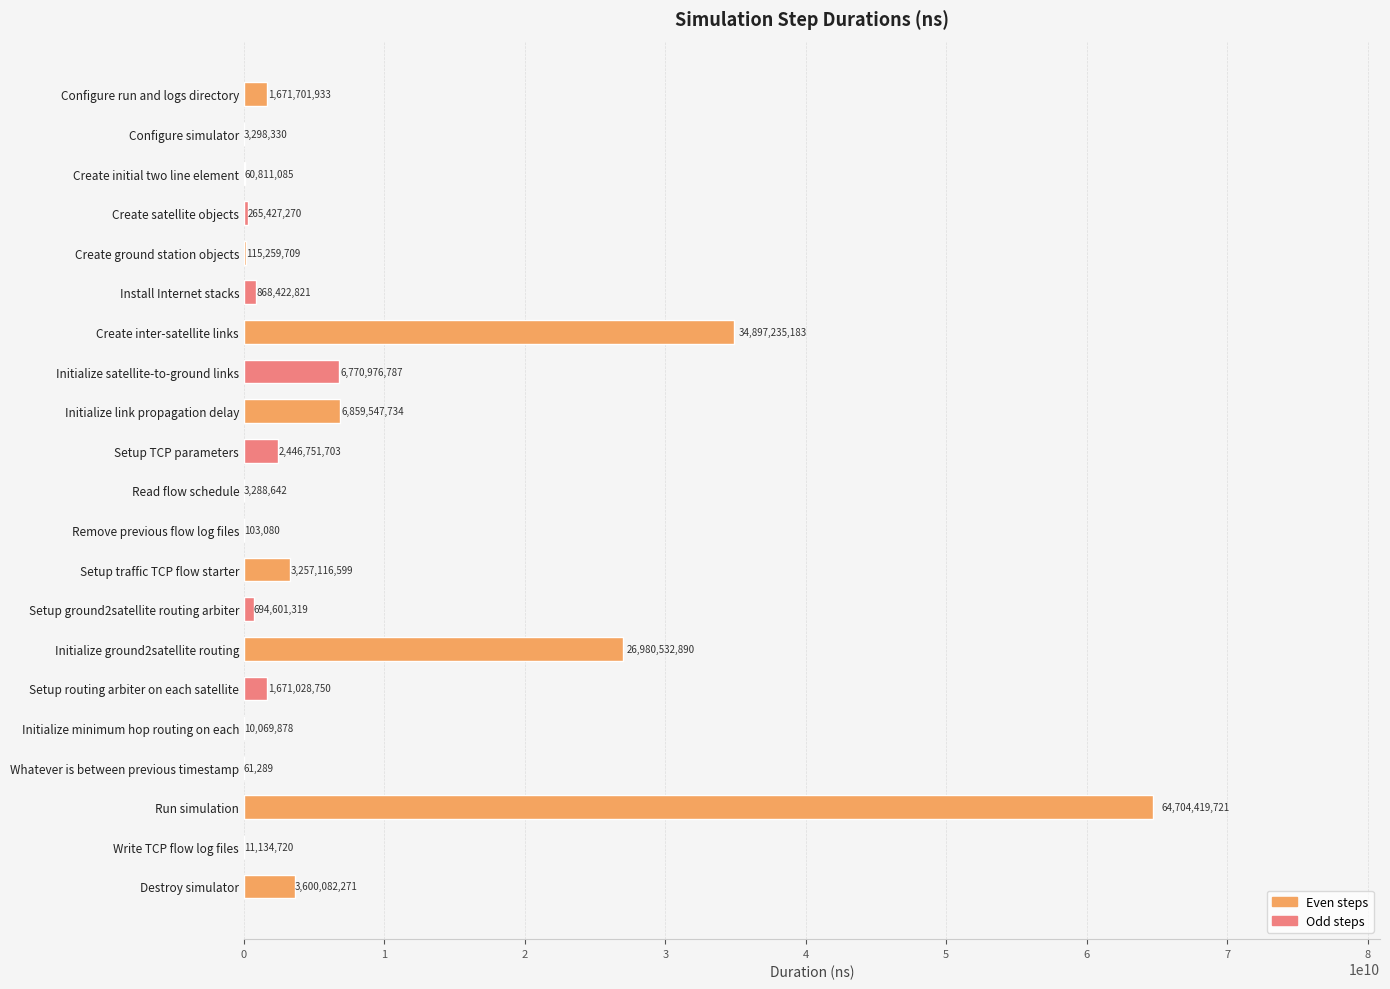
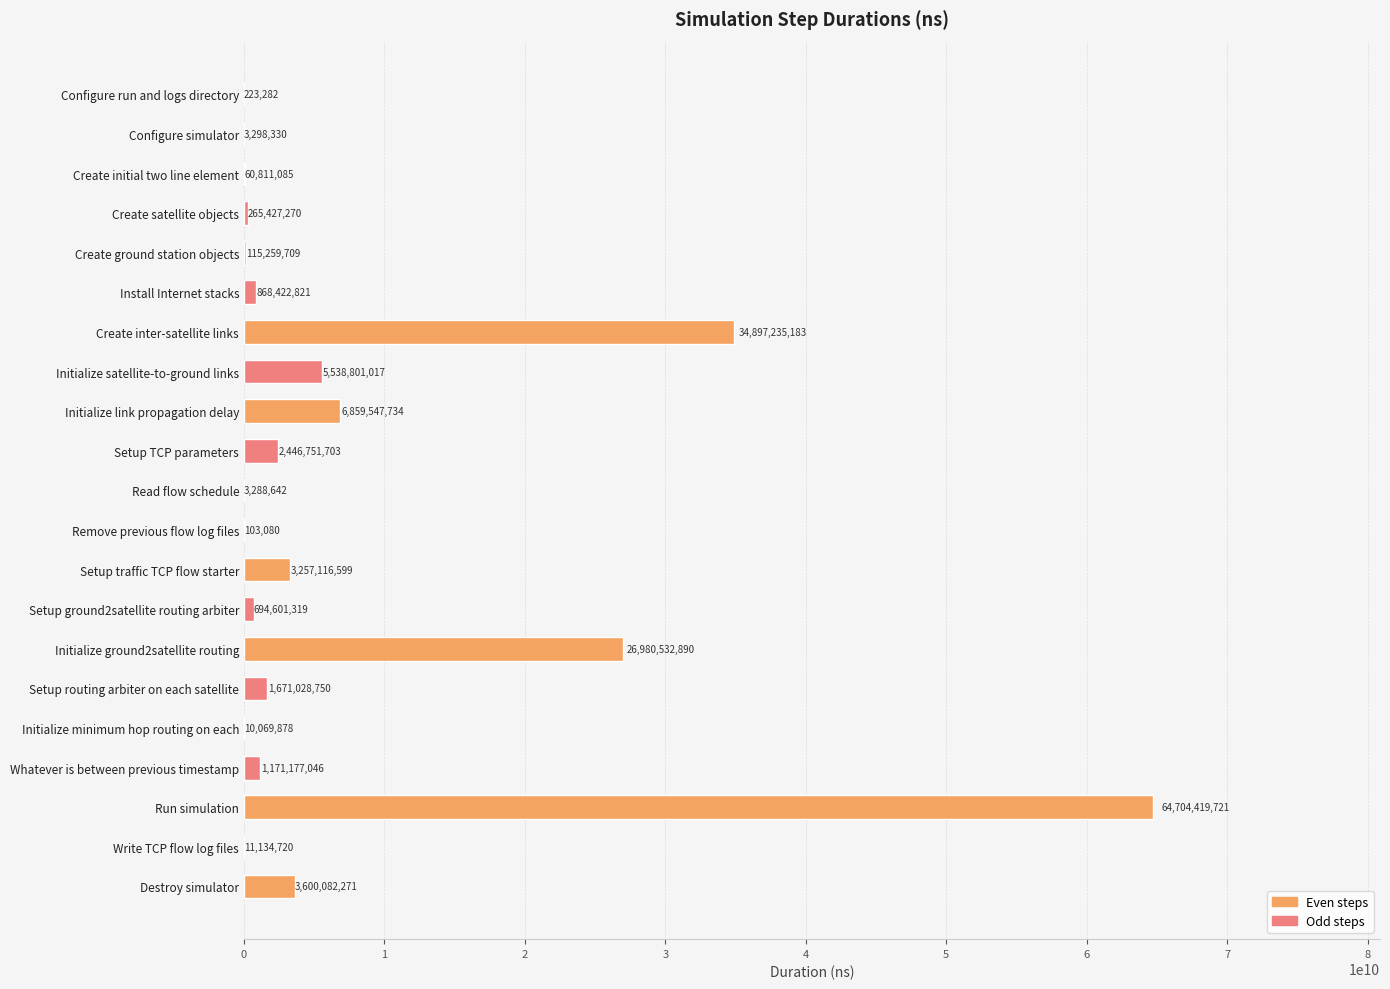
Configure run and logs directory: 1,671,701,933 -> 223,282
Initialize satellite-to-ground links: 6,770,976,787 -> 5,538,801,017
Whatever is between previous timestamp: 61,289 -> 1,171,177,046
